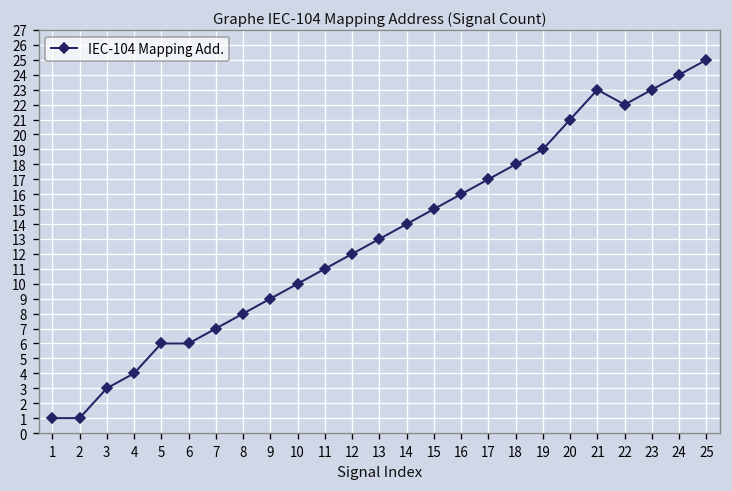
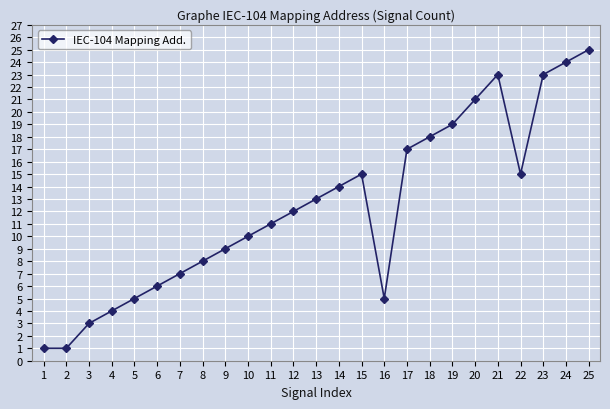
5: 6 -> 5
16: 16 -> 5
22: 22 -> 15
